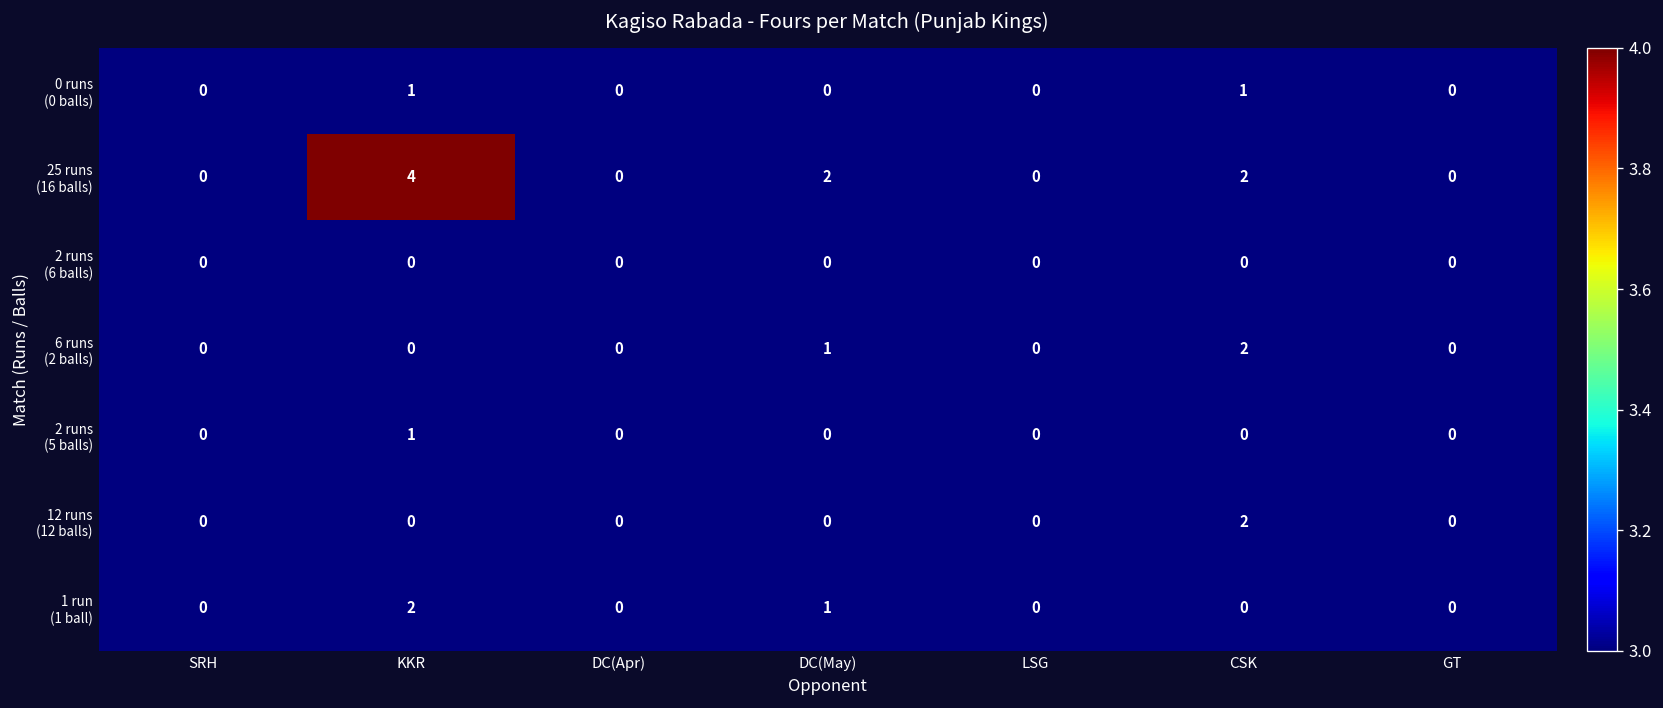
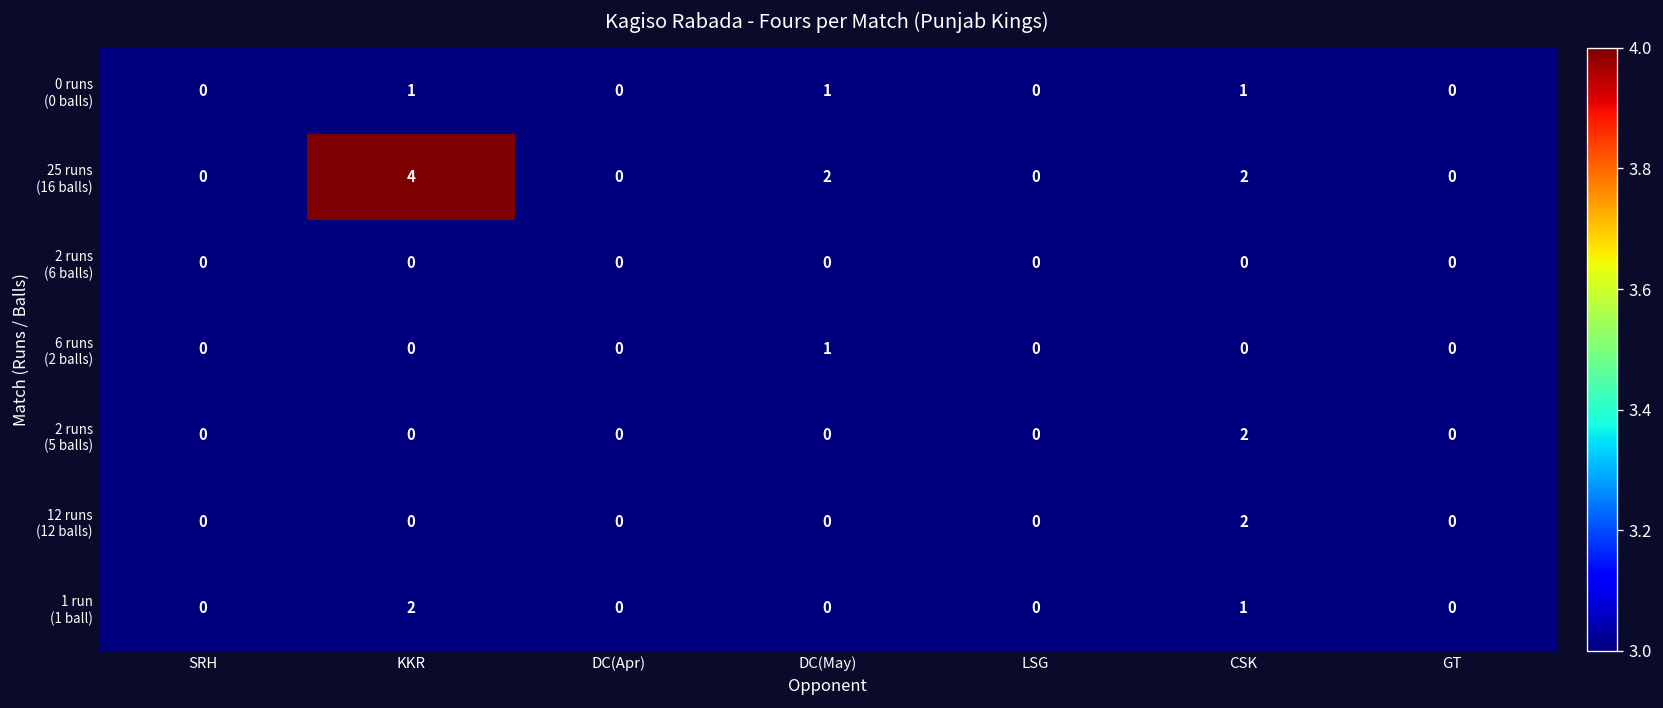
0 runs (0 balls), DC(May): 0 -> 1
6 runs (2 balls), CSK: 2 -> 0
2 runs (5 balls), KKR: 1 -> 0
2 runs (5 balls), CSK: 0 -> 2
1 run (1 ball), DC(May): 1 -> 0
1 run (1 ball), CSK: 0 -> 1
